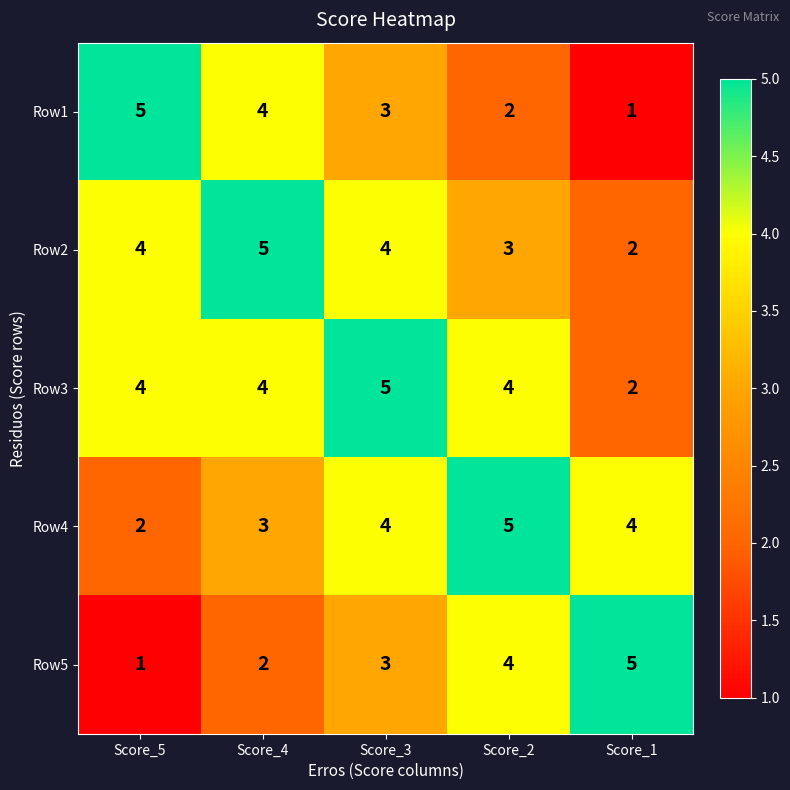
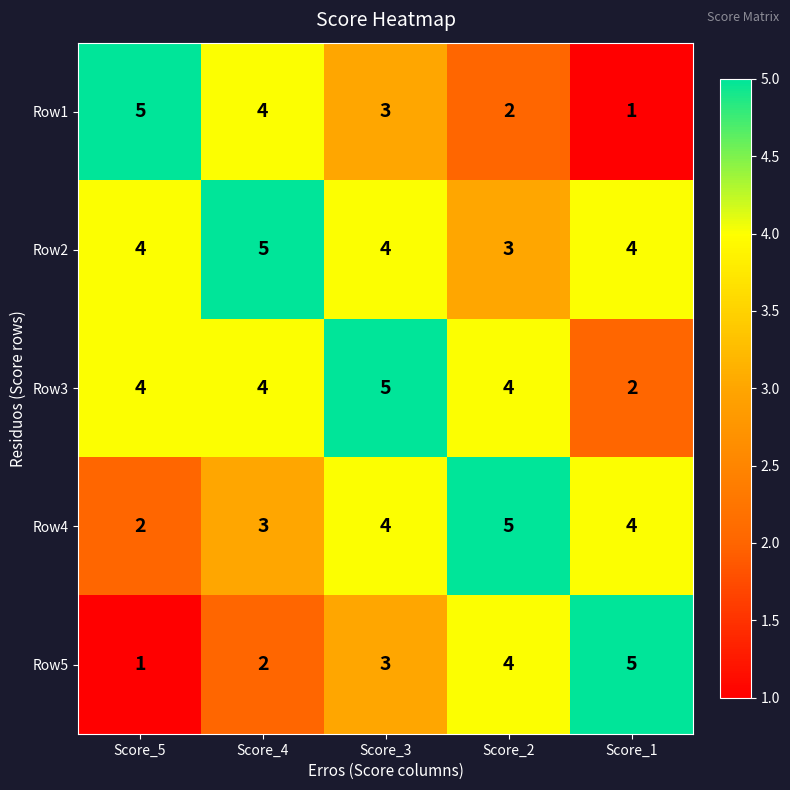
Row2, Score_1: 2 -> 4
